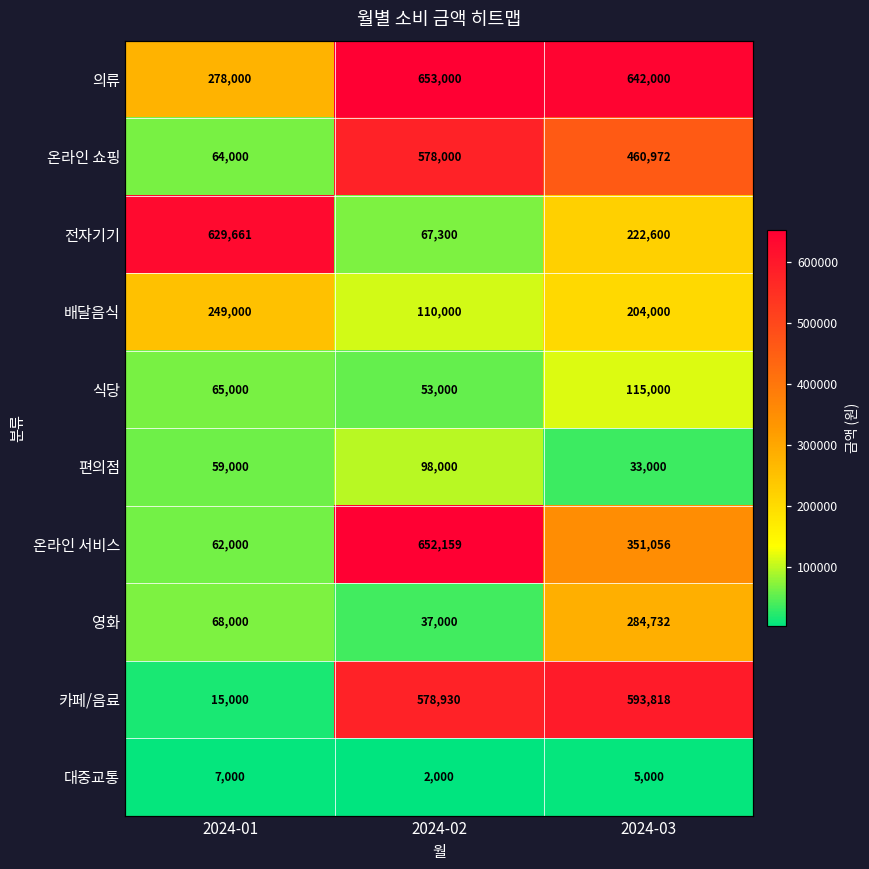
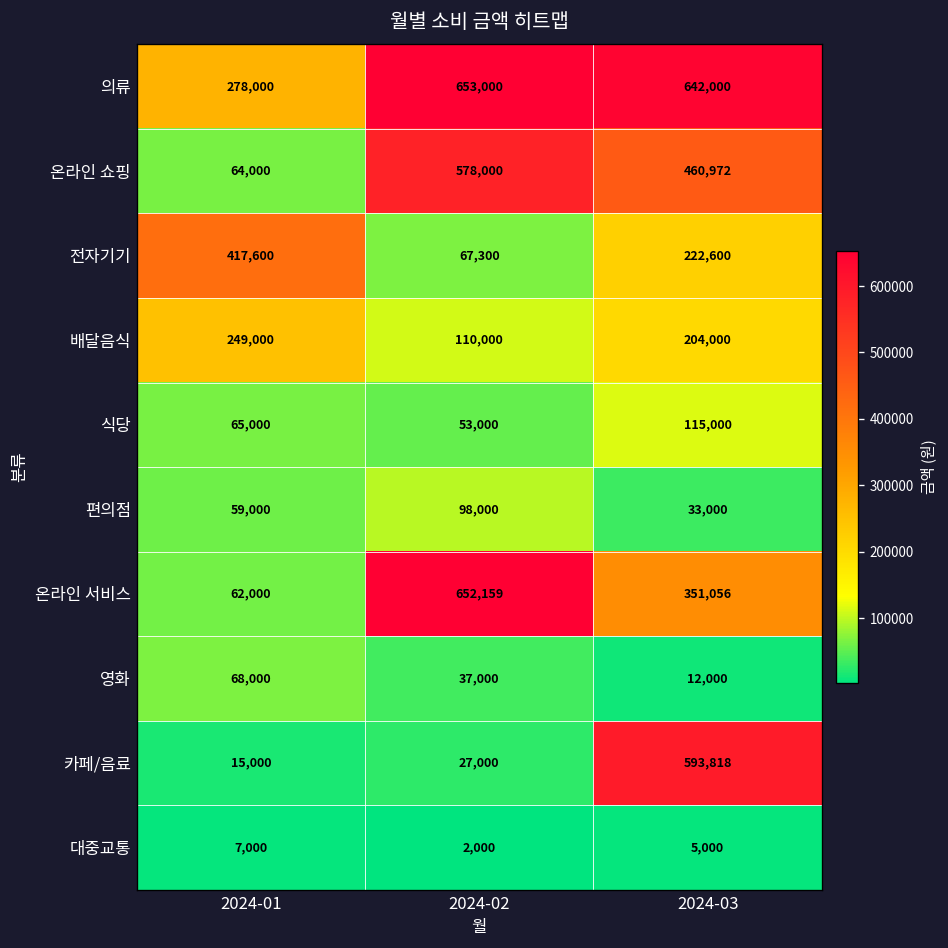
전자기기, 2024-01: 629,661 -> 417,600
영화, 2024-03: 284,732 -> 12,000
카페/음료, 2024-02: 578,930 -> 27,000
